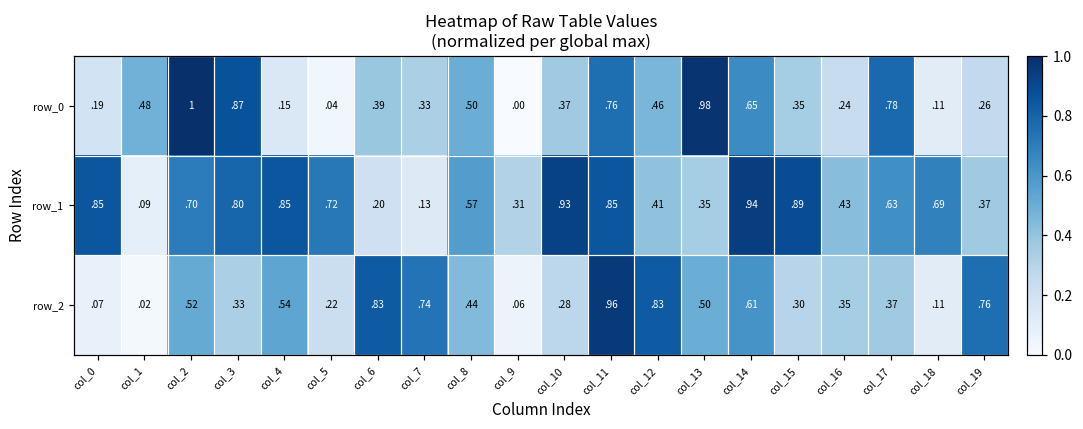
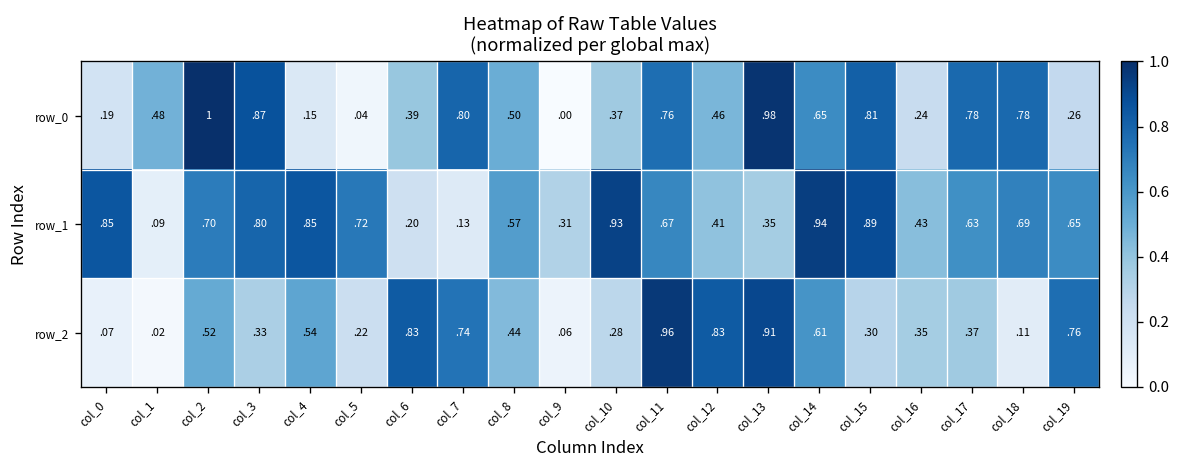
row_0, col_7: 33 -> 80
row_0, col_15: 35 -> 81
row_0, col_18: 11 -> 78
row_1, col_11: 85 -> 67
row_1, col_19: 37 -> 65
row_2, col_13: 50 -> 91
